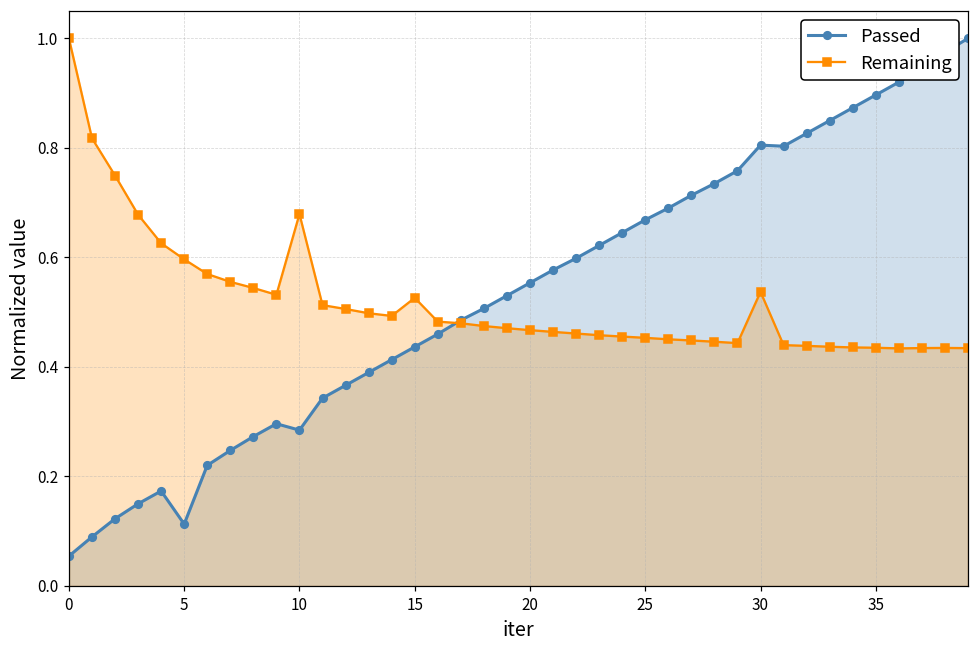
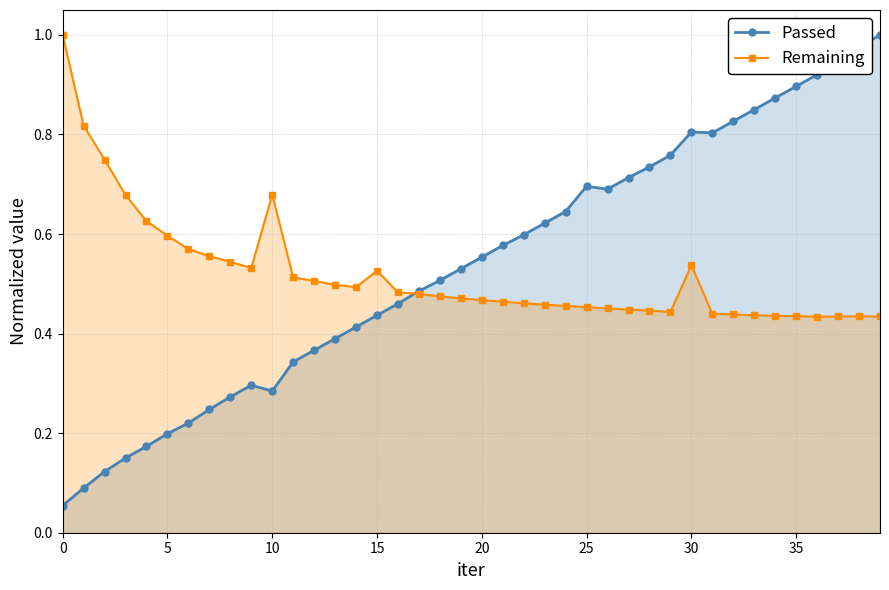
Passed, 5: 0.11 -> 0.20
Passed, 25: 0.67 -> 0.70
